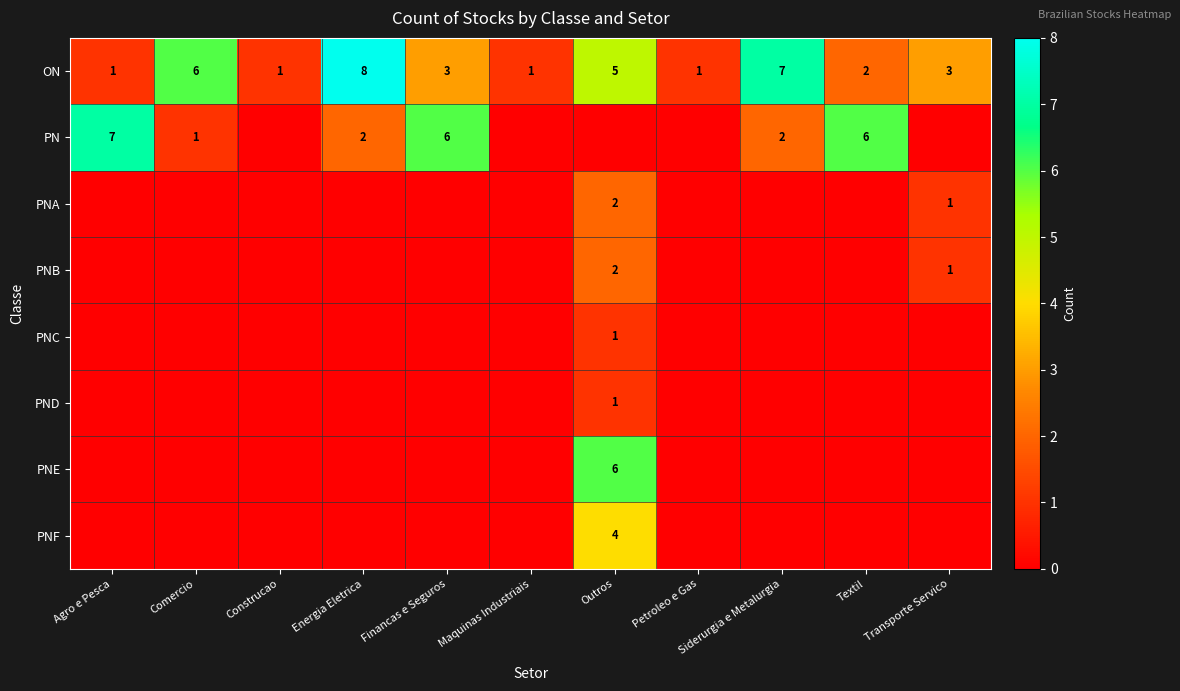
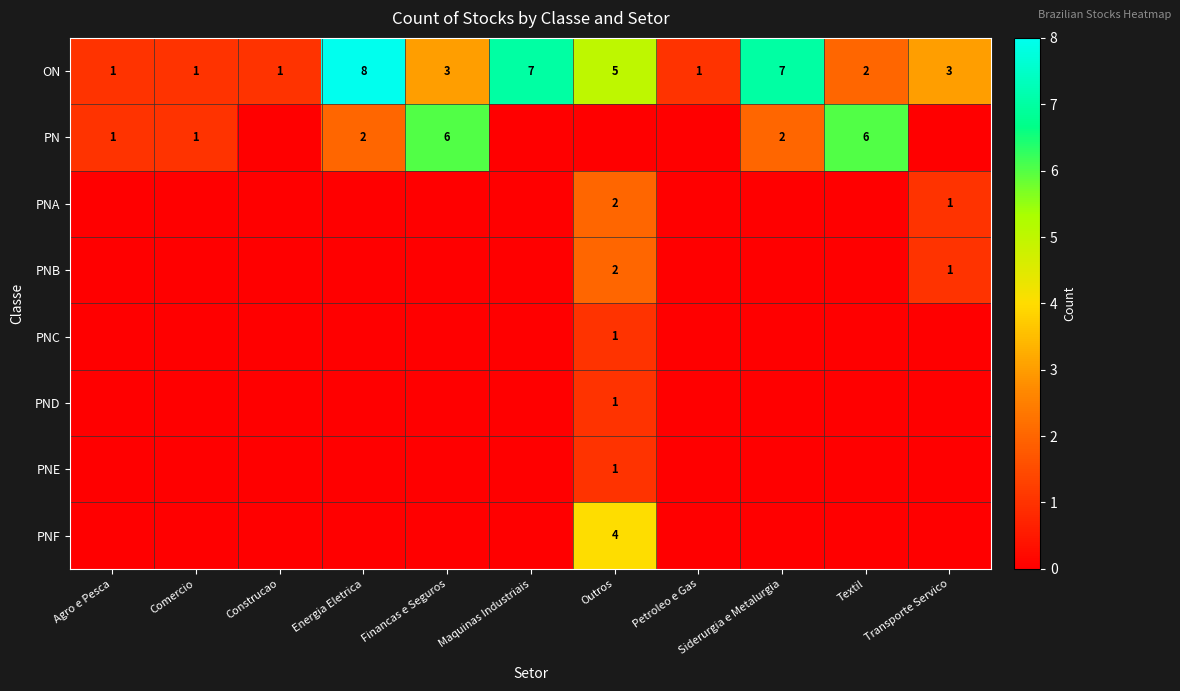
ON, Comercio: 6 -> 1
ON, Maquinas Industriais: 1 -> 7
PN, Agro e Pesca: 7 -> 1
PNE, Outros: 6 -> 1
